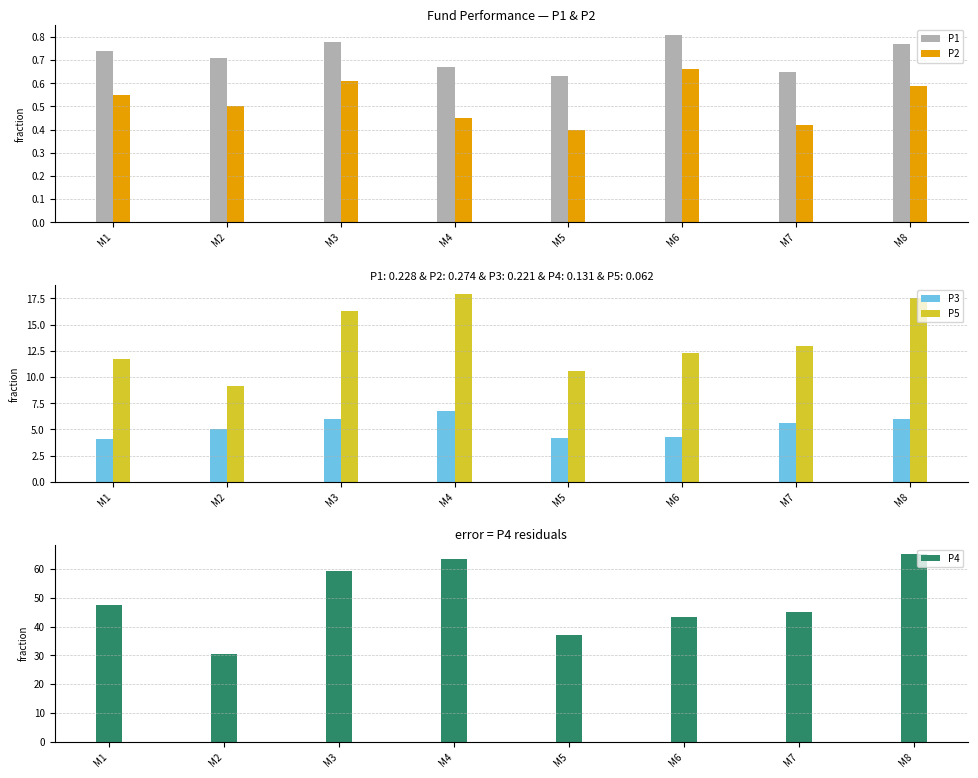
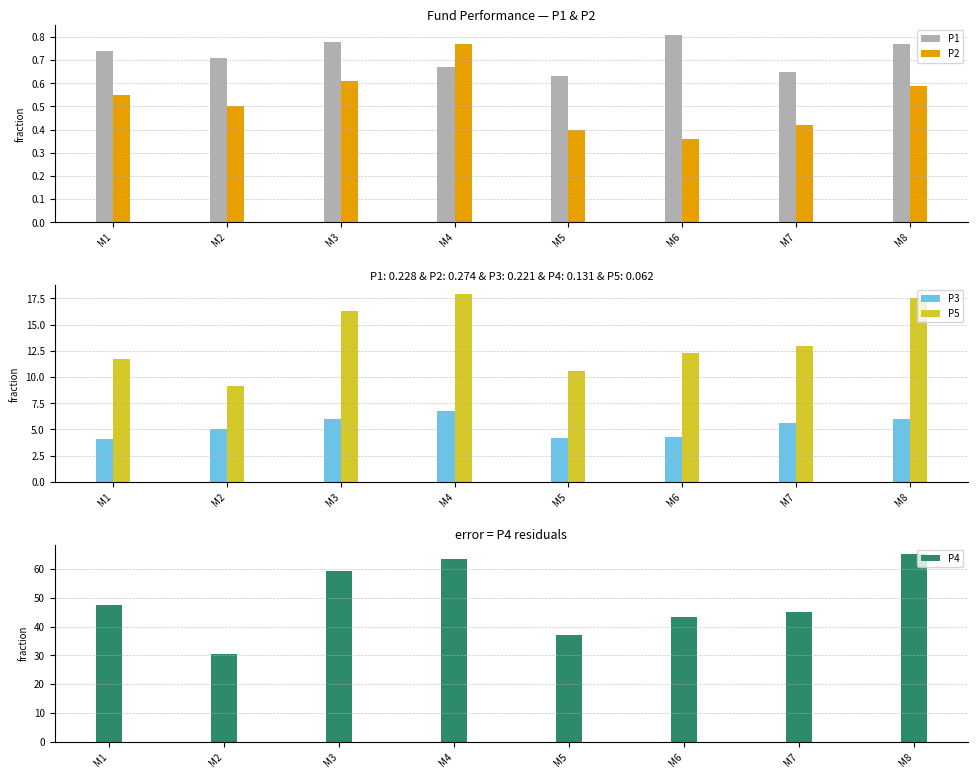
Fund Performance — P1 & P2, P2, M4: 0.45 -> 0.77
Fund Performance — P1 & P2, P2, M6: 0.66 -> 0.36
